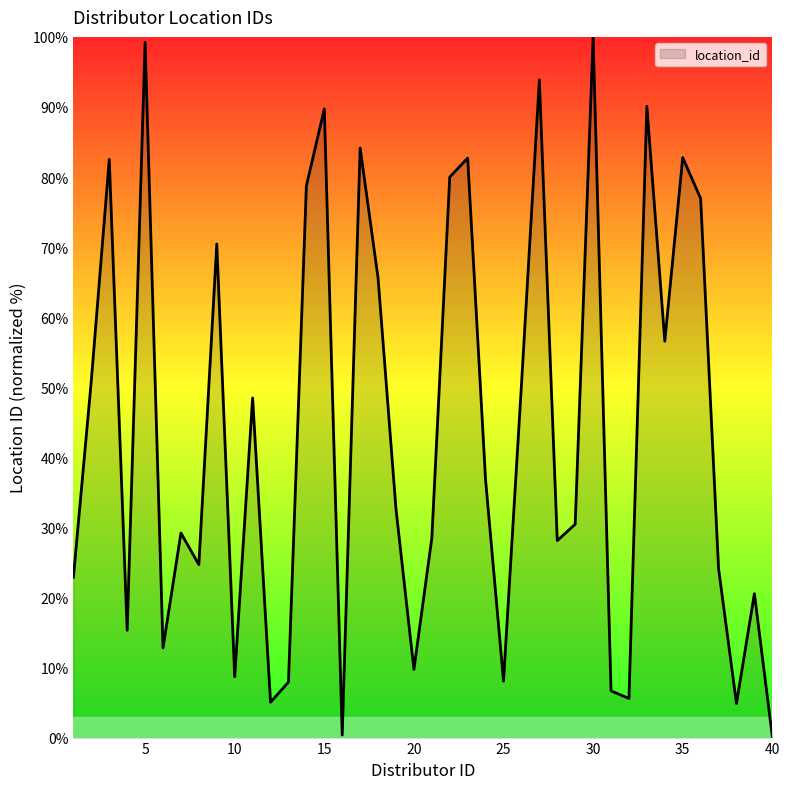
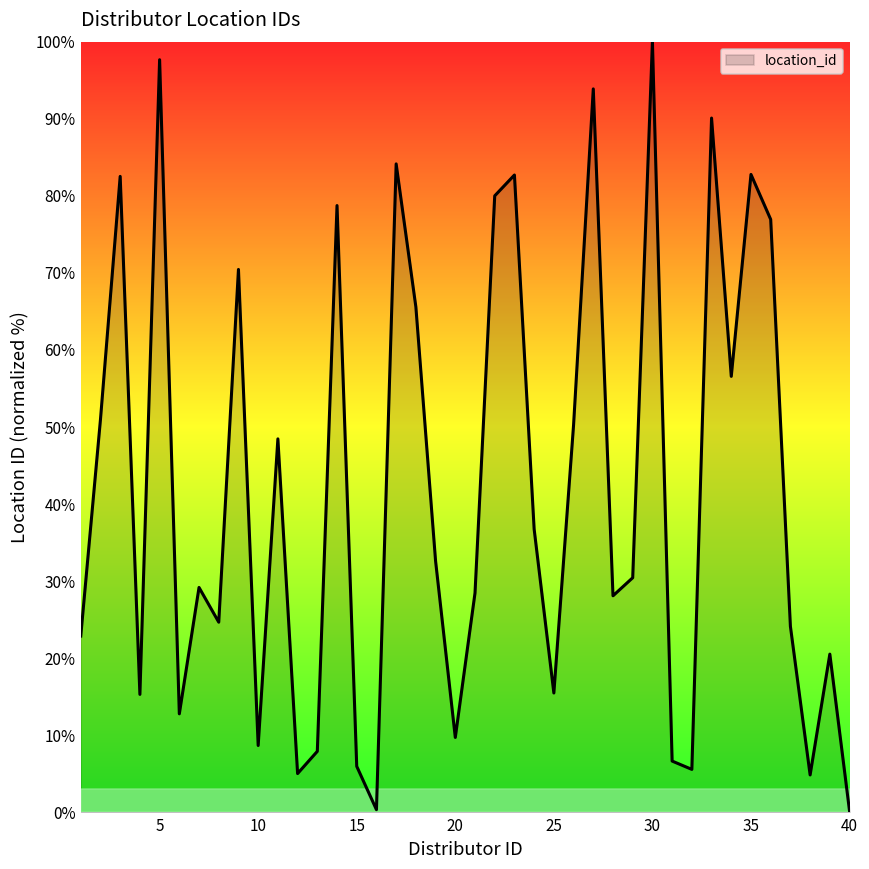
5: 99% -> 98%
15: 90% -> 6%
25: 8% -> 15%
